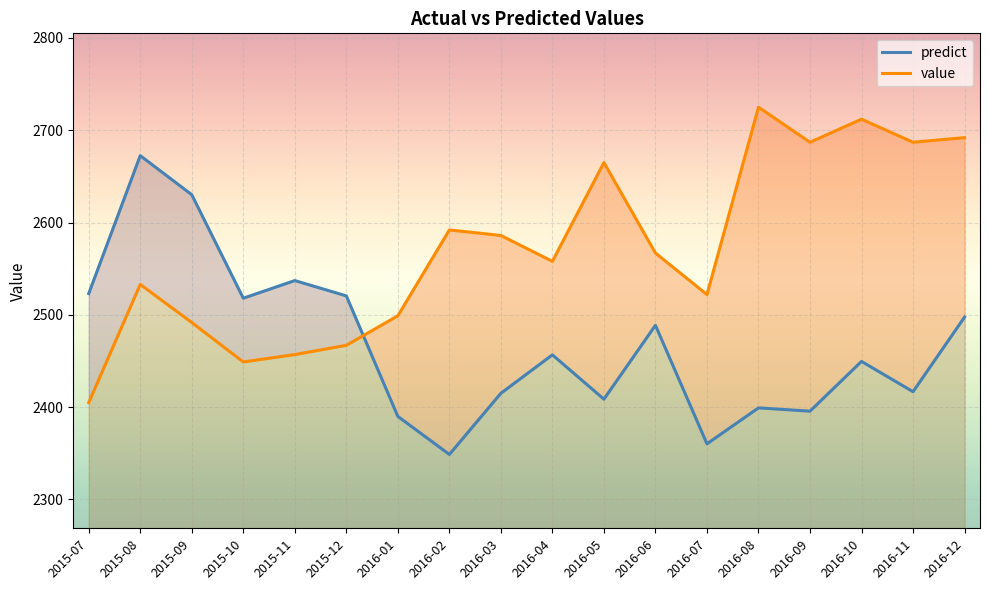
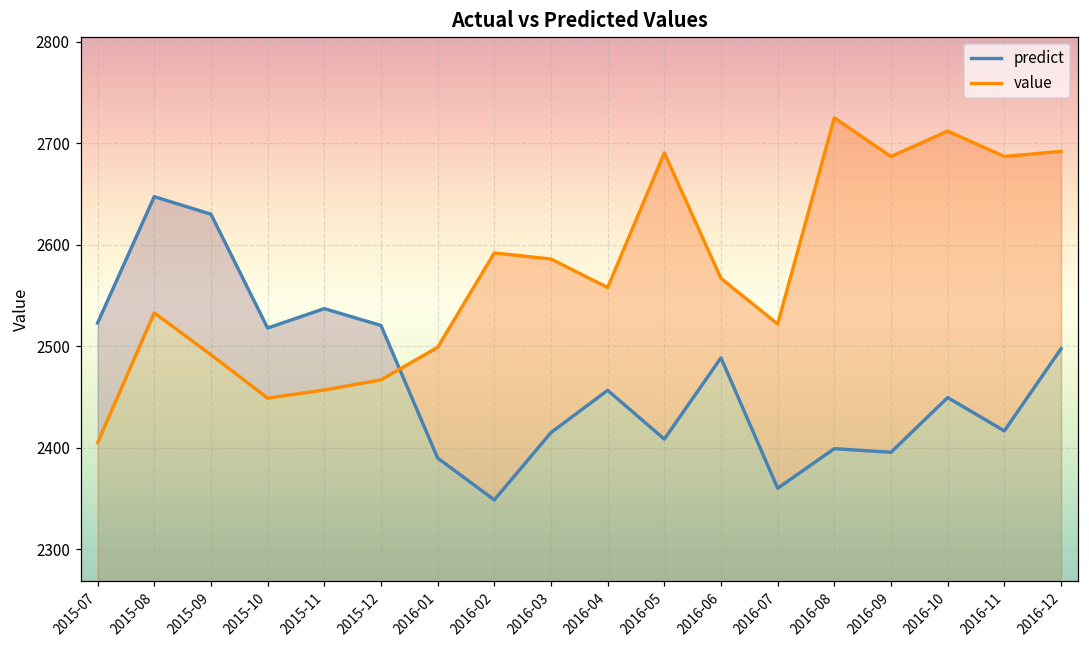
predict, 2015-08: 2670 -> 2650
value, 2016-05: 2670 -> 2690
